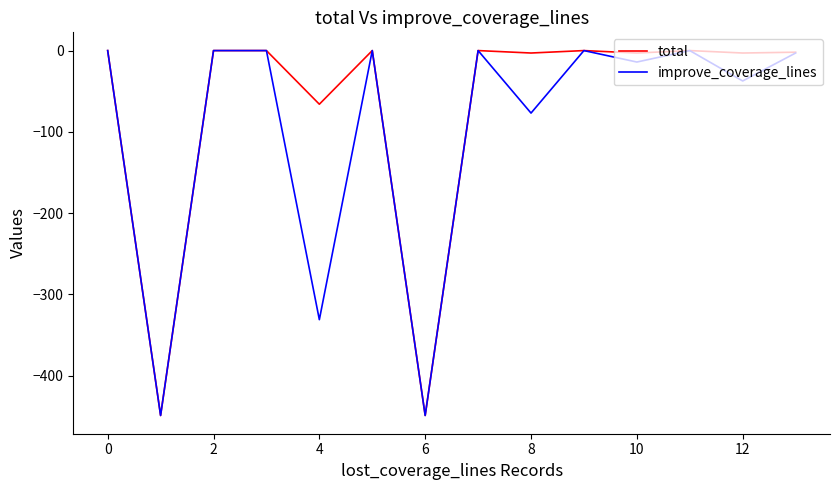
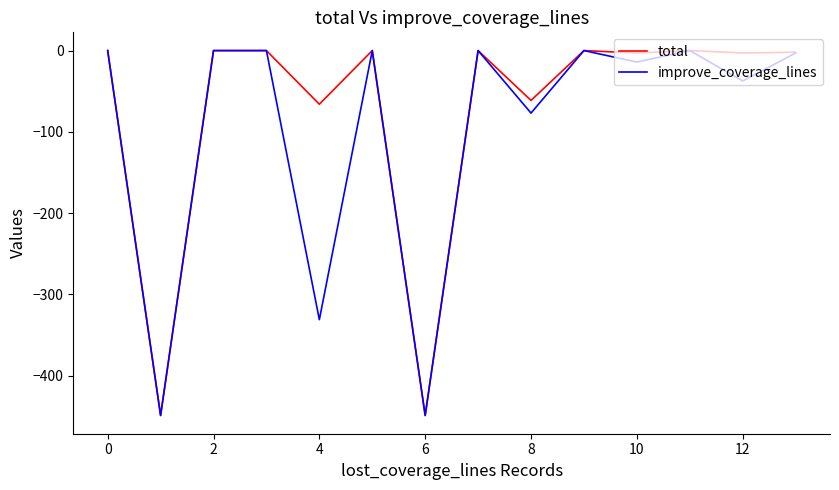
total, 8: 0 -> -60
